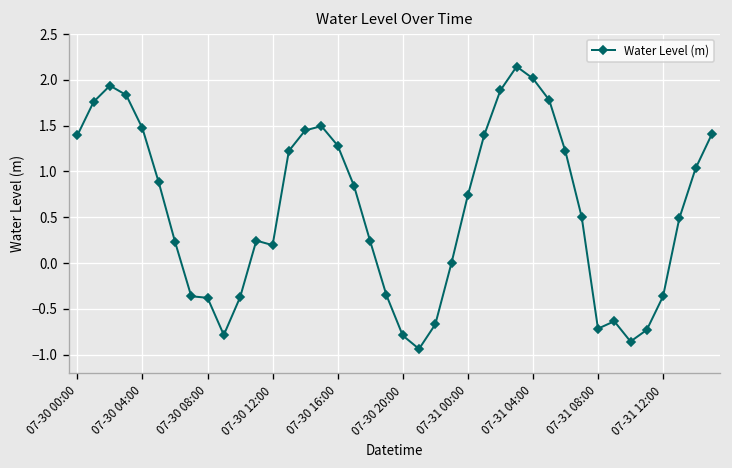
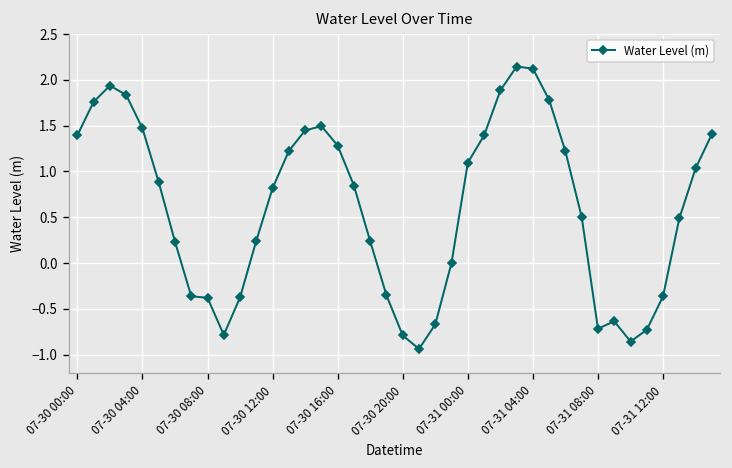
07-30 12:00: 0.2 -> 0.8
07-31 00:00: 0.7 -> 1.1
07-31 04:00: 2.0 -> 2.1
